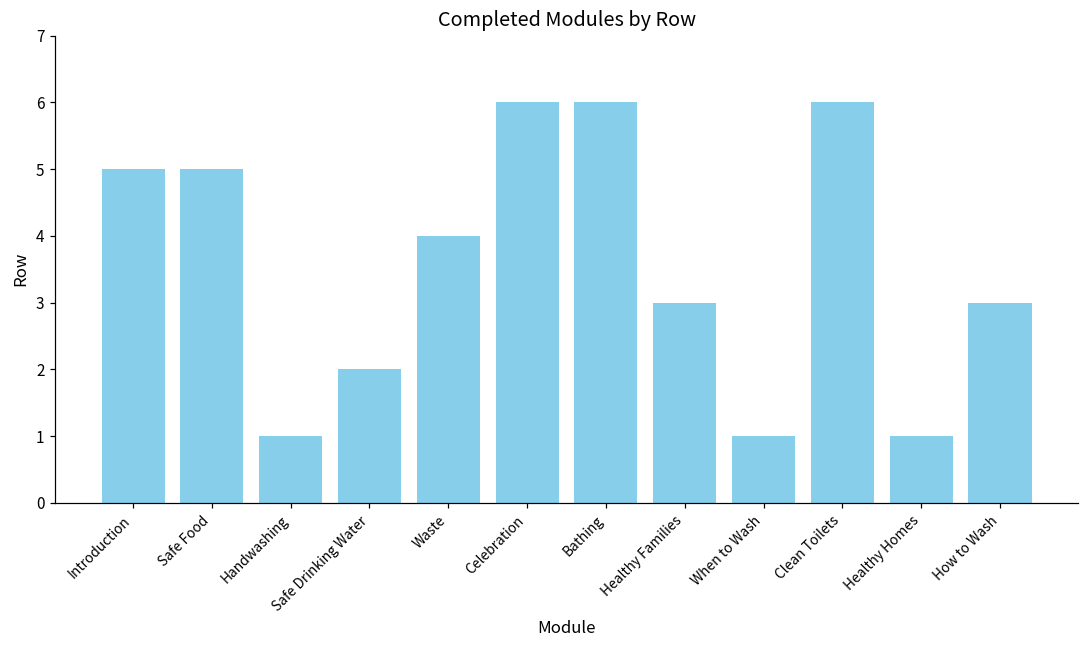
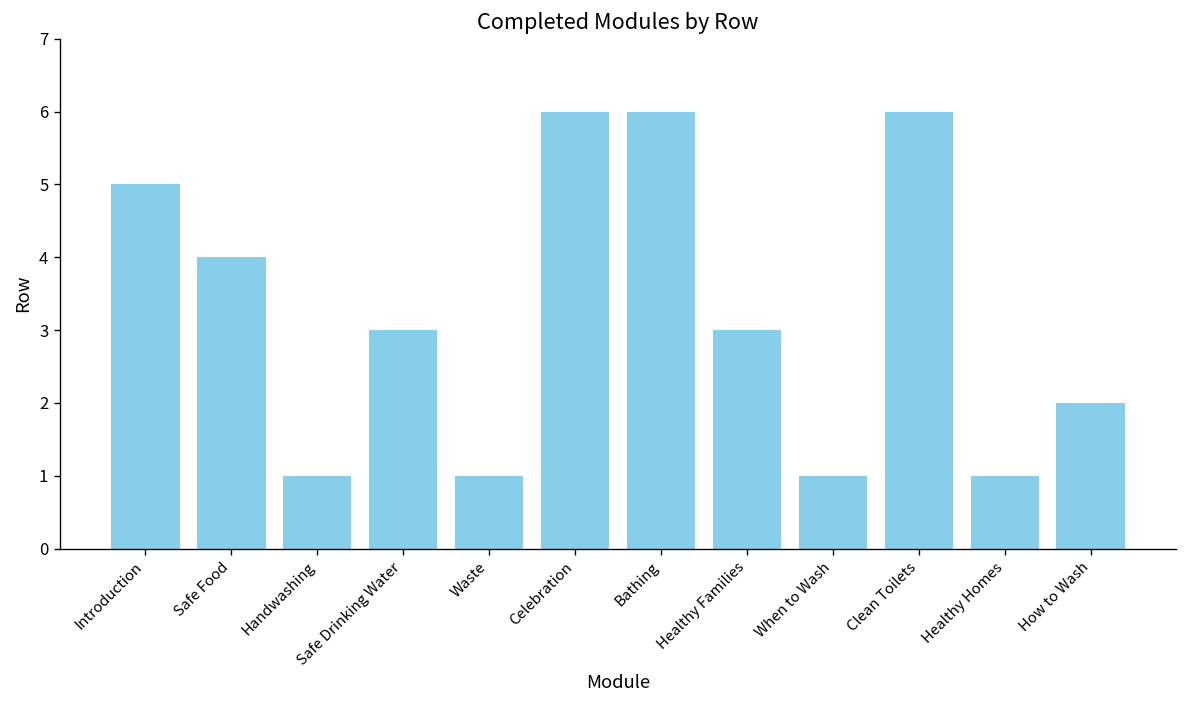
Safe Food: 5 -> 4
Safe Drinking Water: 2 -> 3
Waste: 4 -> 1
How to Wash: 3 -> 2
